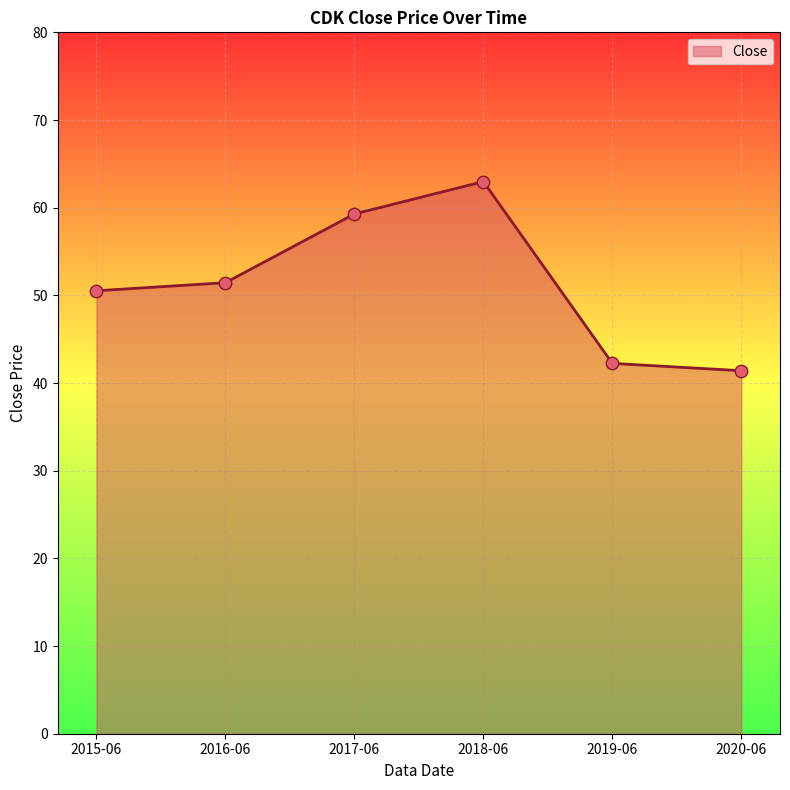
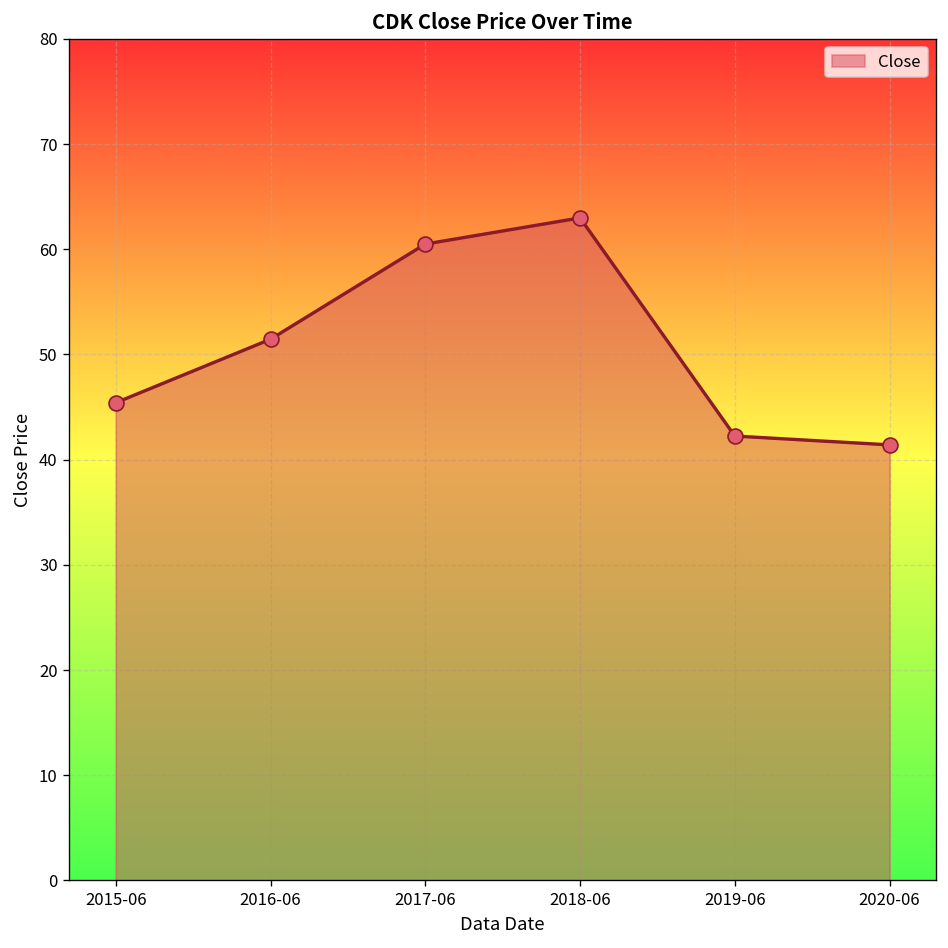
2015-06: 51 -> 45
2017-06: 59 -> 60
